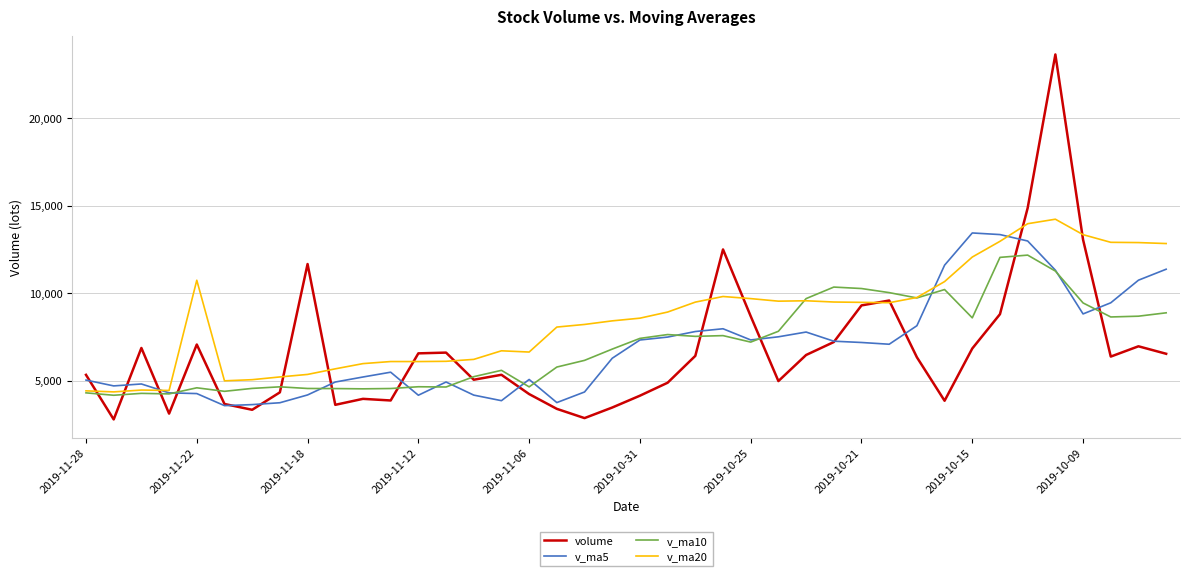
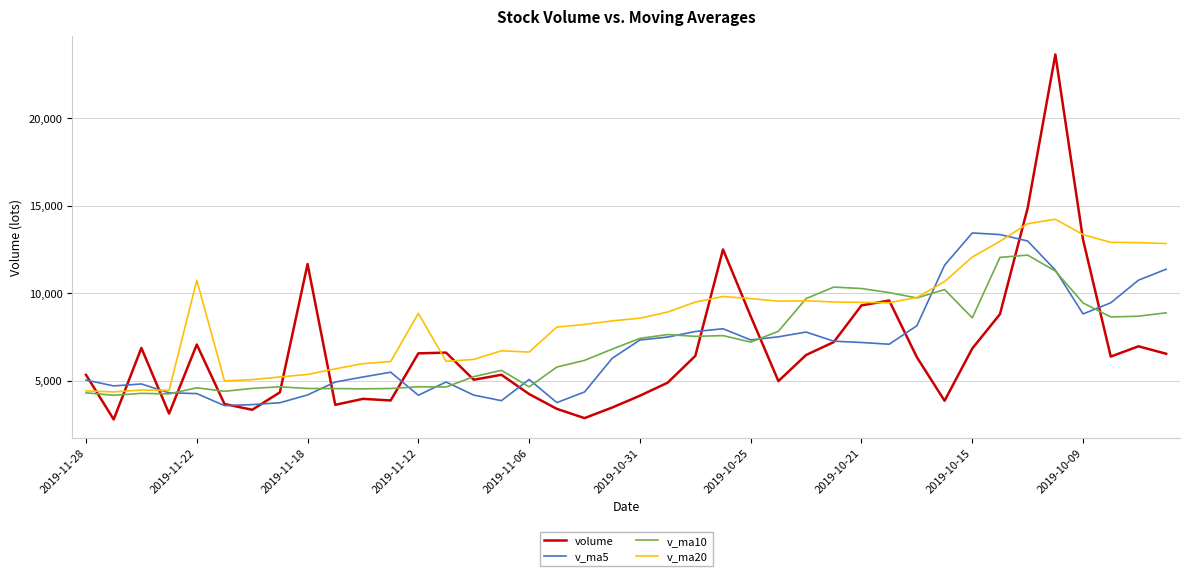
v_ma20, 2019-11-12: 6,100 -> 8,800
